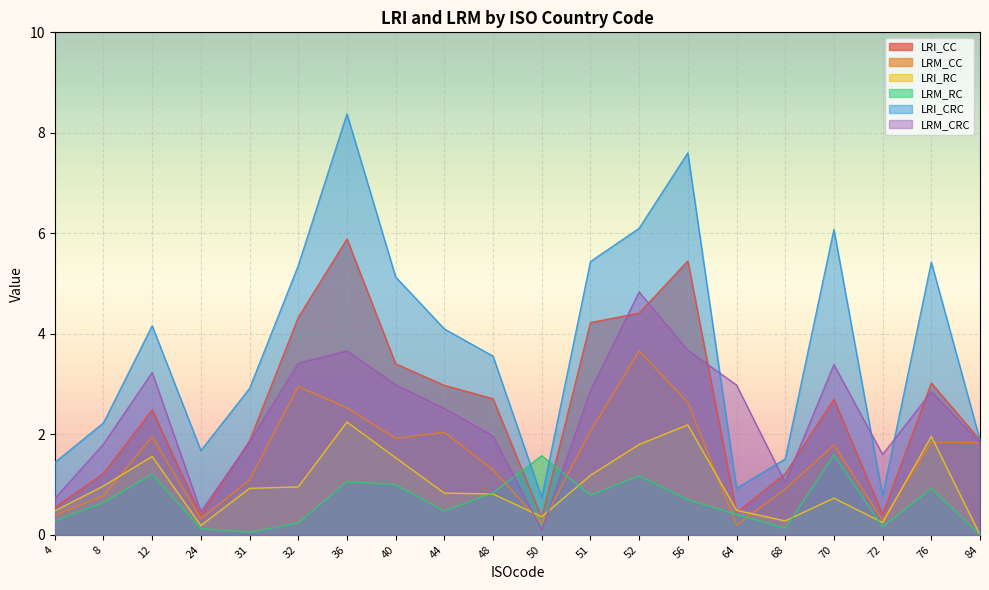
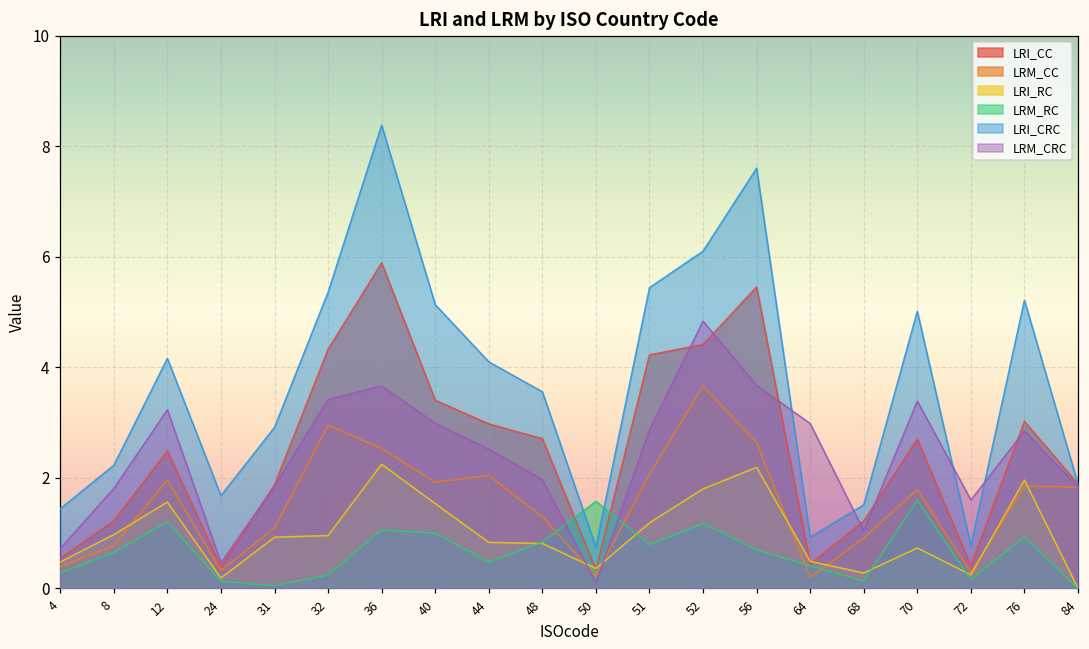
LRI_CRC, 70: 6.1 -> 5.0
LRI_CRC, 76: 5.4 -> 5.2
